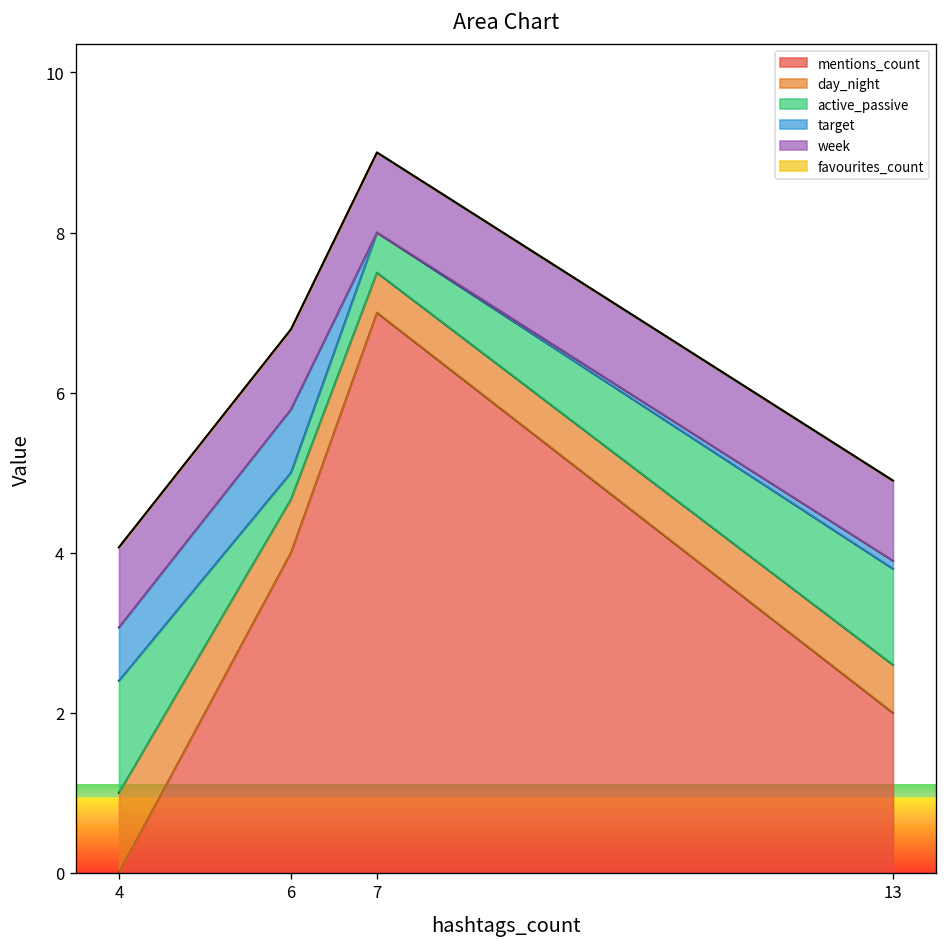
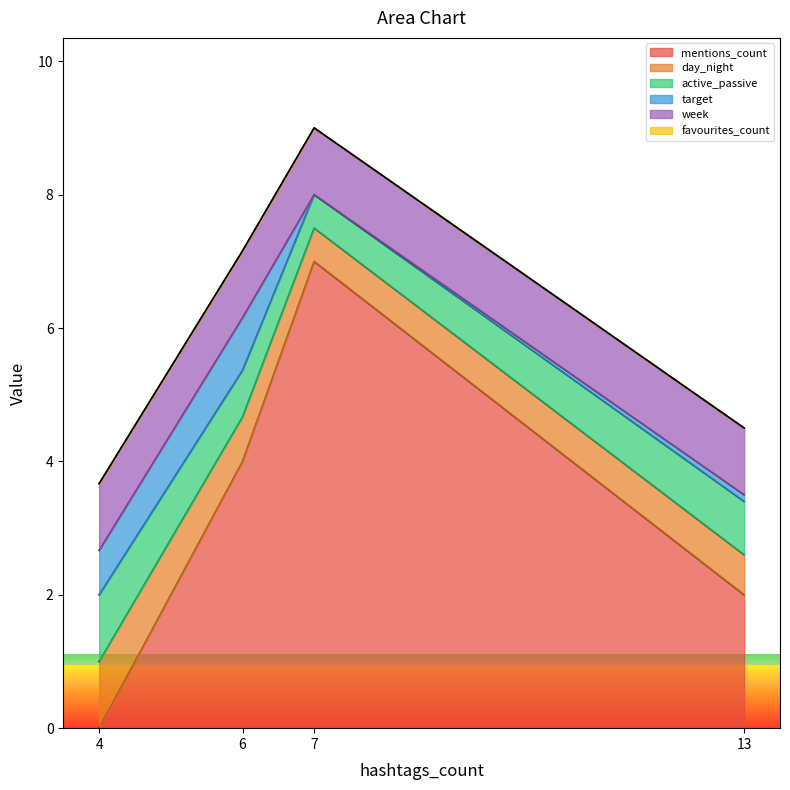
active_passive, 4: 1.4 -> 1.0
active_passive, 6: 0.3 -> 0.7
active_passive, 13: 1.2 -> 0.8
